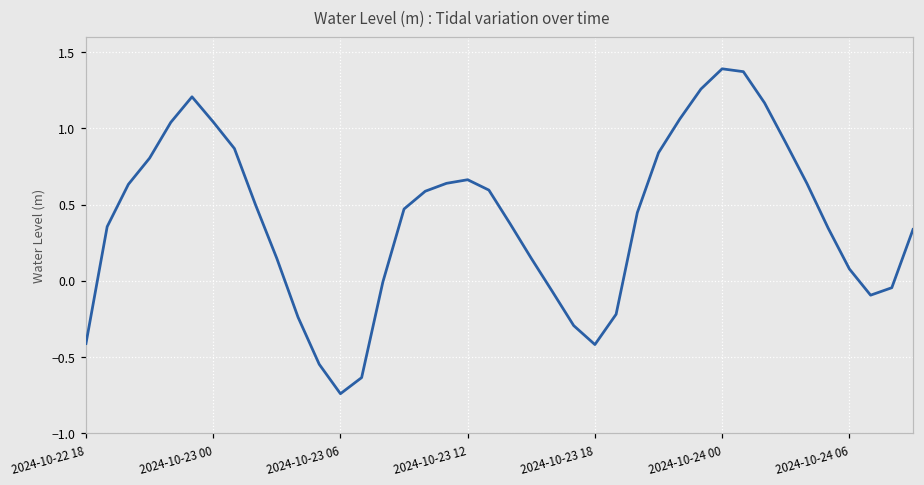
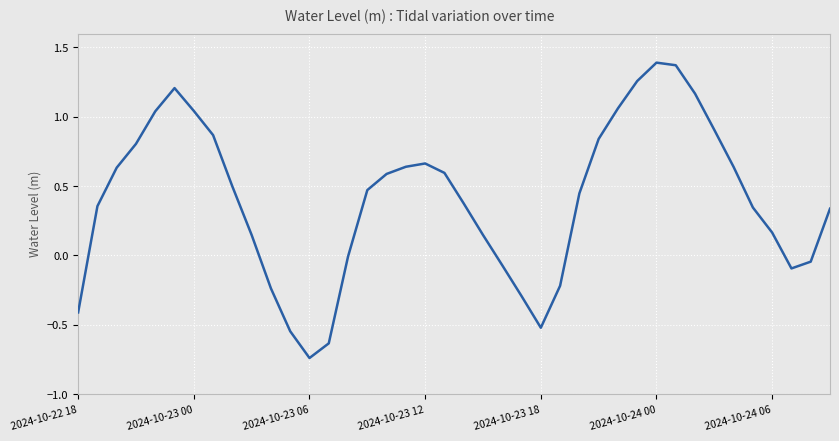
2024-10-23 18: -0.42 -> -0.52
2024-10-24 06: 0.08 -> 0.16
